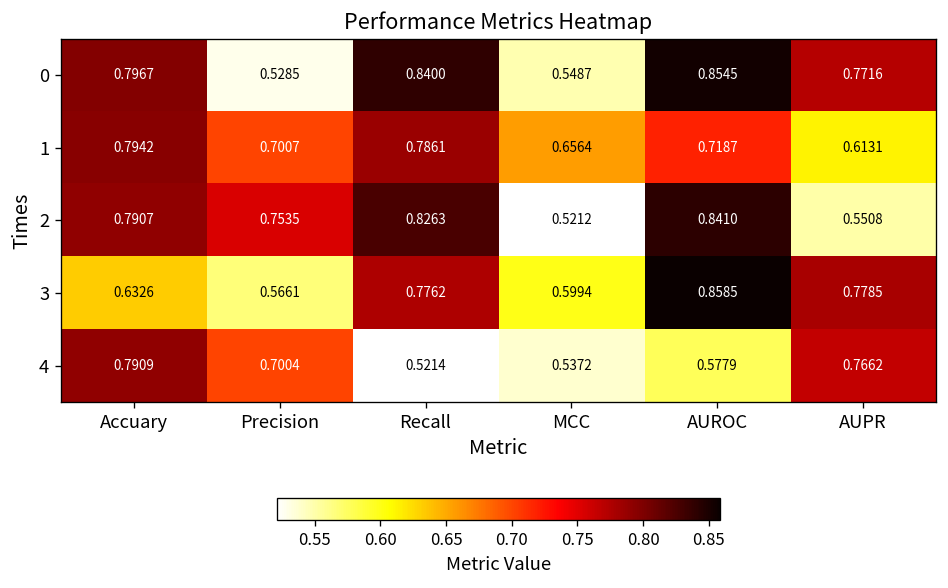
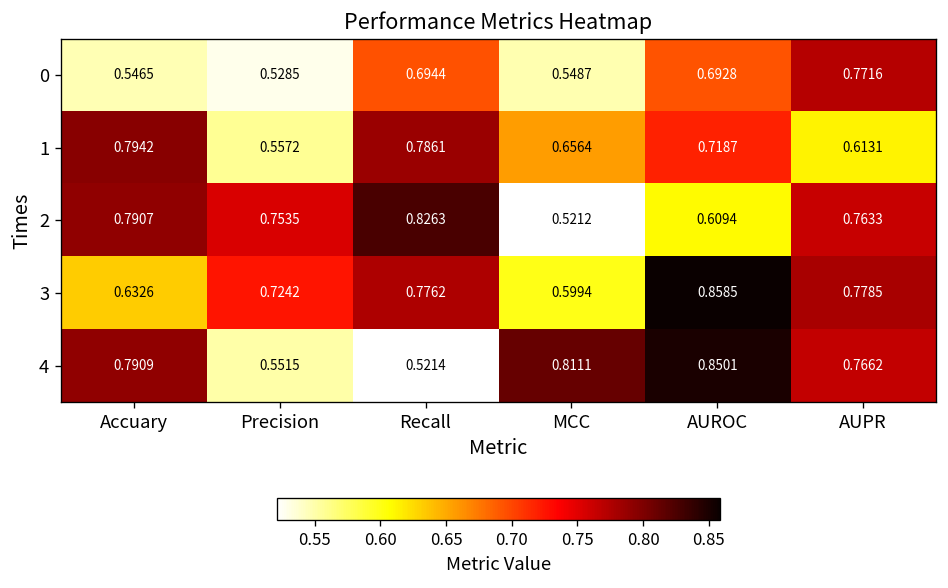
0, Accuary: 0.7967 -> 0.5465
0, Recall: 0.8400 -> 0.6944
0, AUROC: 0.8545 -> 0.6928
1, Precision: 0.7007 -> 0.5572
2, AUROC: 0.8410 -> 0.6094
2, AUPR: 0.5508 -> 0.7633
3, Precision: 0.5661 -> 0.7242
4, Precision: 0.7004 -> 0.5515
4, MCC: 0.5372 -> 0.8111
4, AUROC: 0.5779 -> 0.8501
